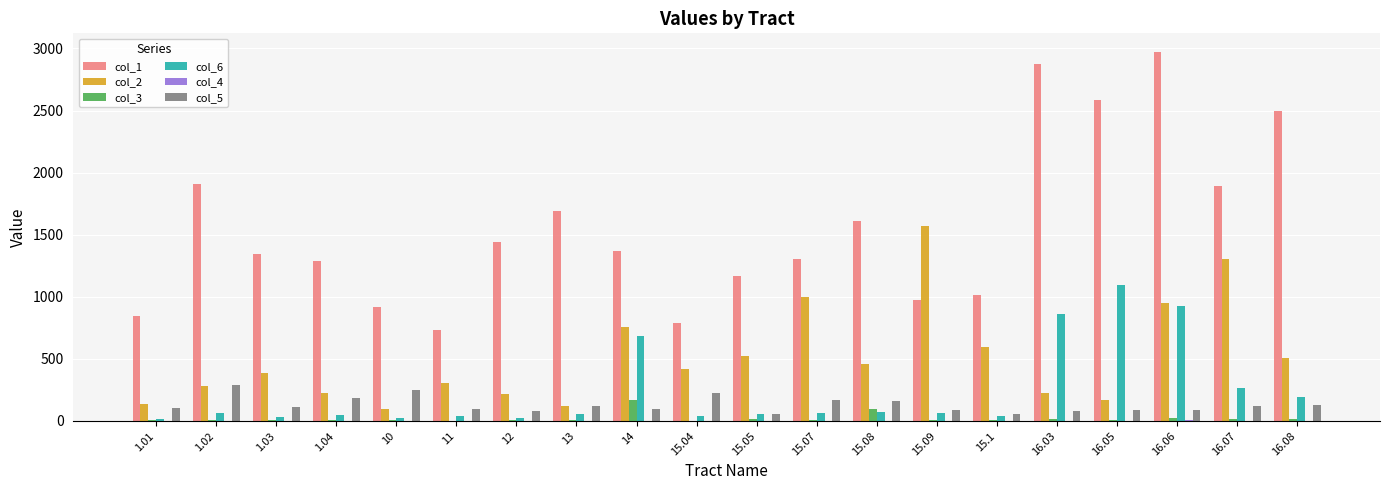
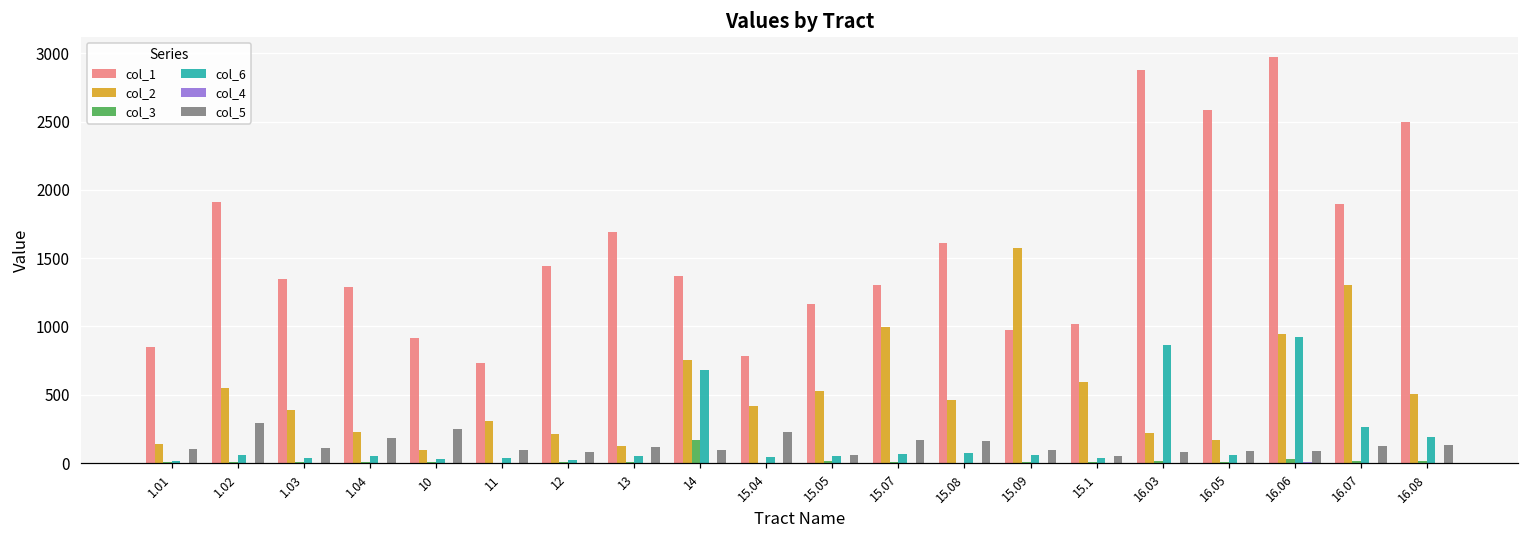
col_2, 1.02: 280 -> 550
col_3, 15.08: 100 -> 0
col_6, 16.05: 1090 -> 60
